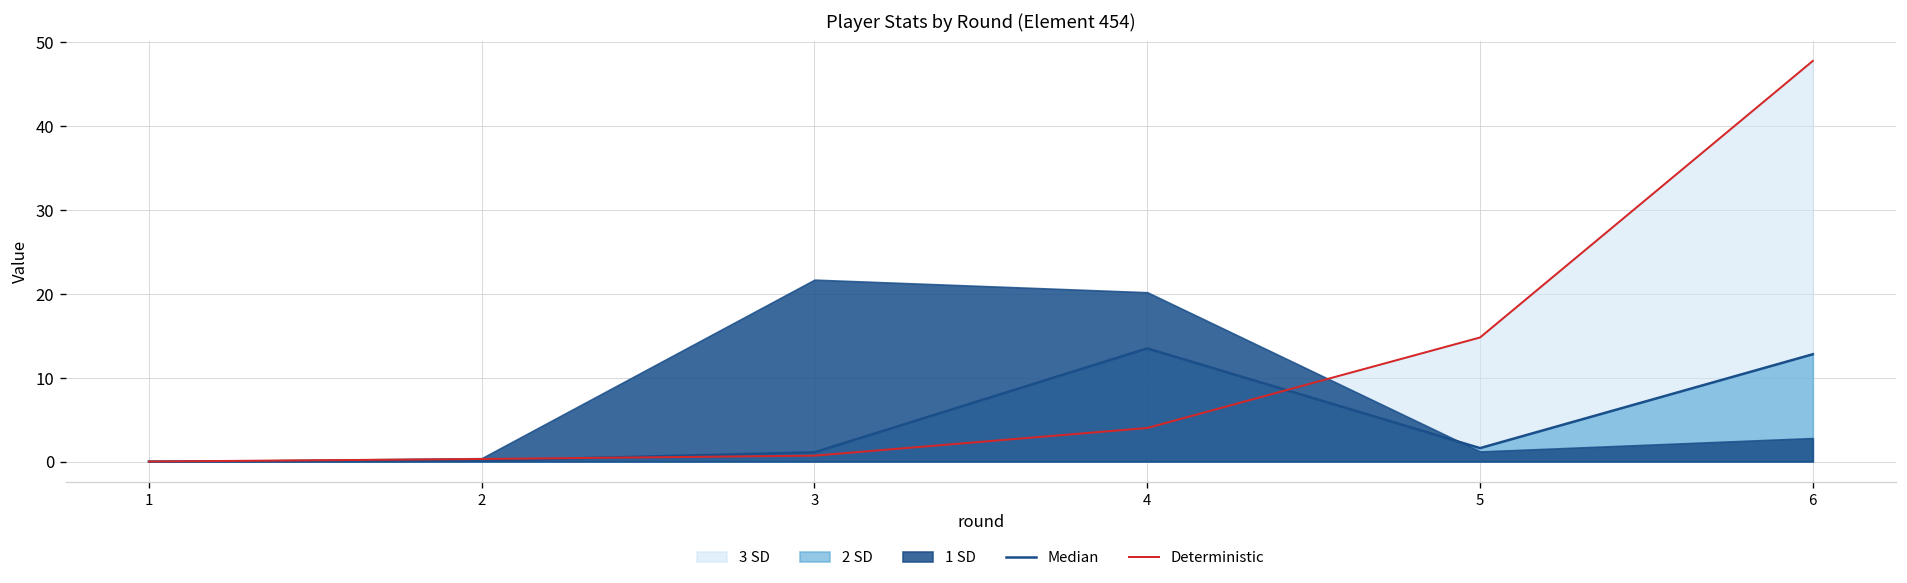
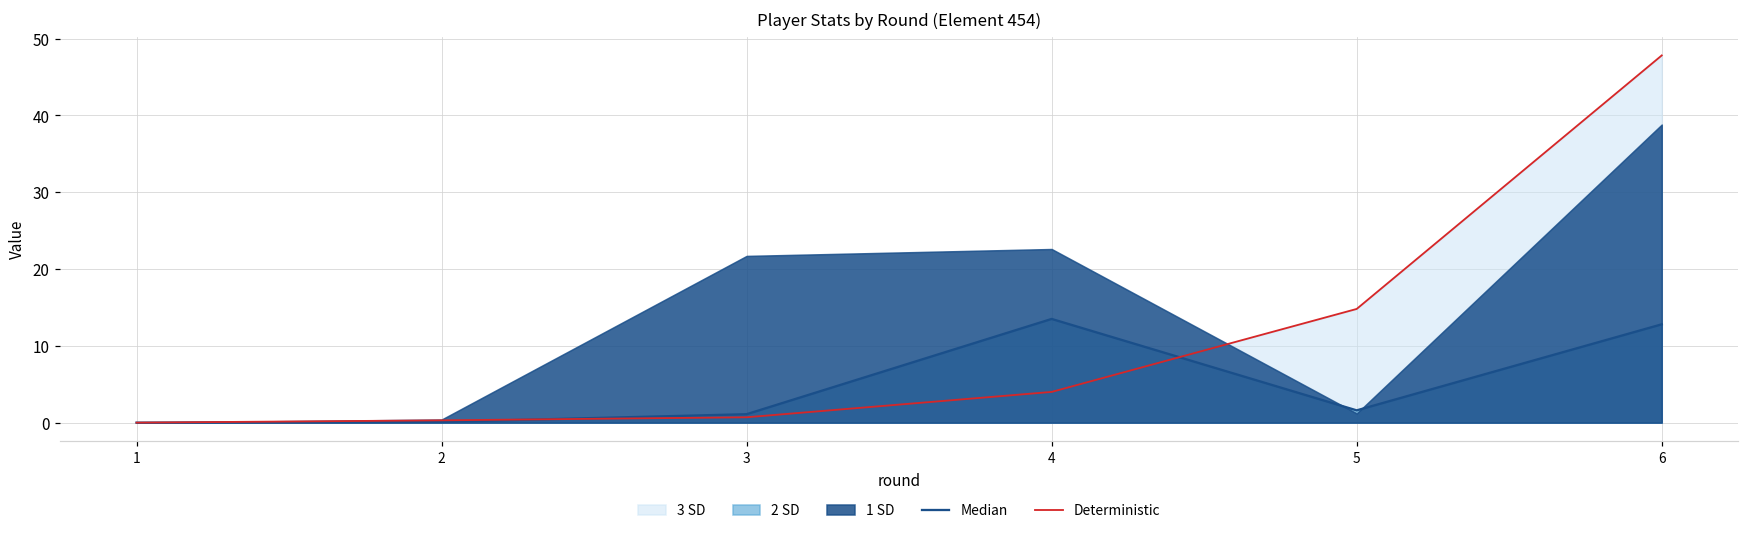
1 SD, 4: 20 -> 23
1 SD, 6: 3 -> 39
